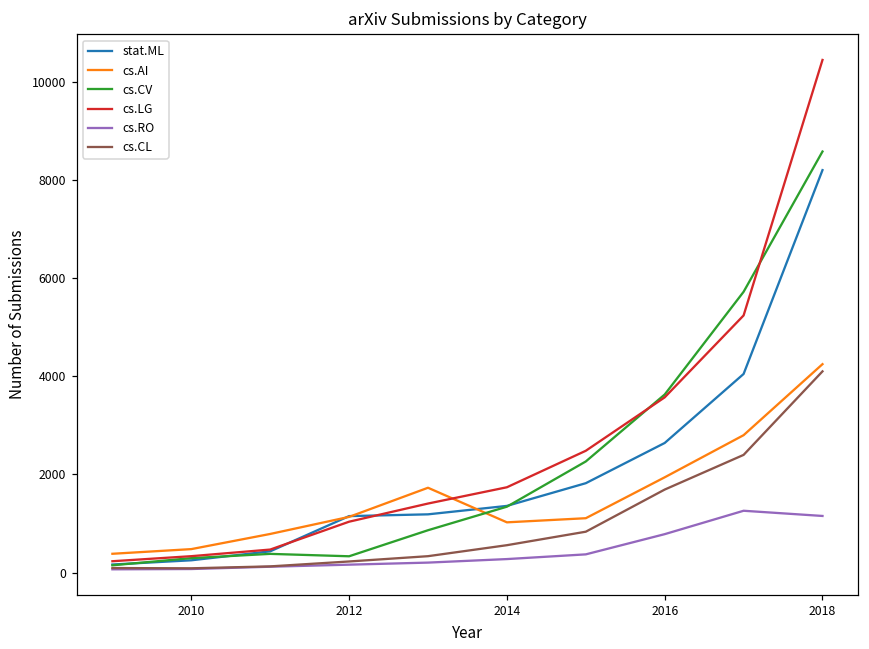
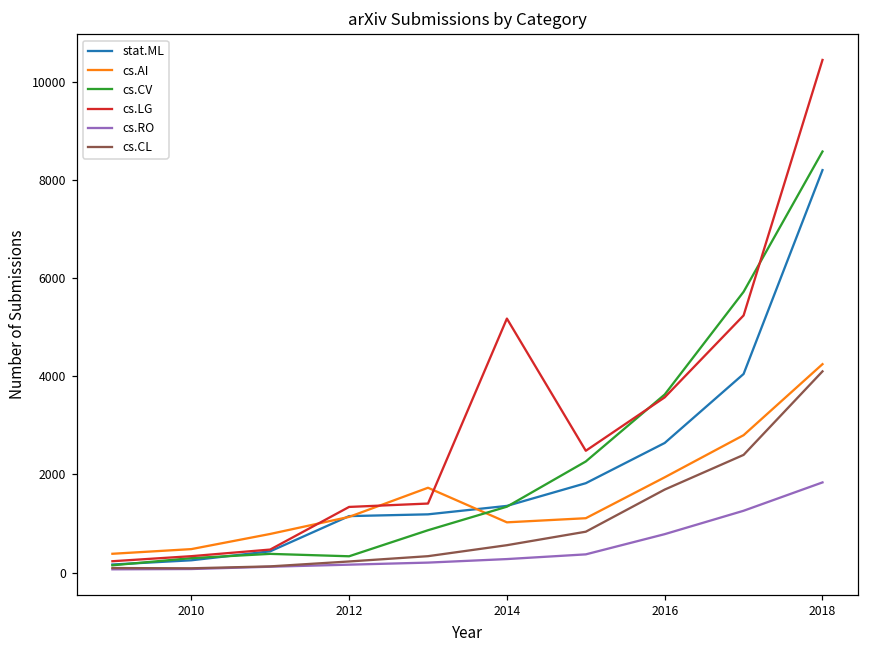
cs.LG, 2012: 1000 -> 1300
cs.LG, 2014: 1700 -> 5200
cs.RO, 2018: 1200 -> 1800
